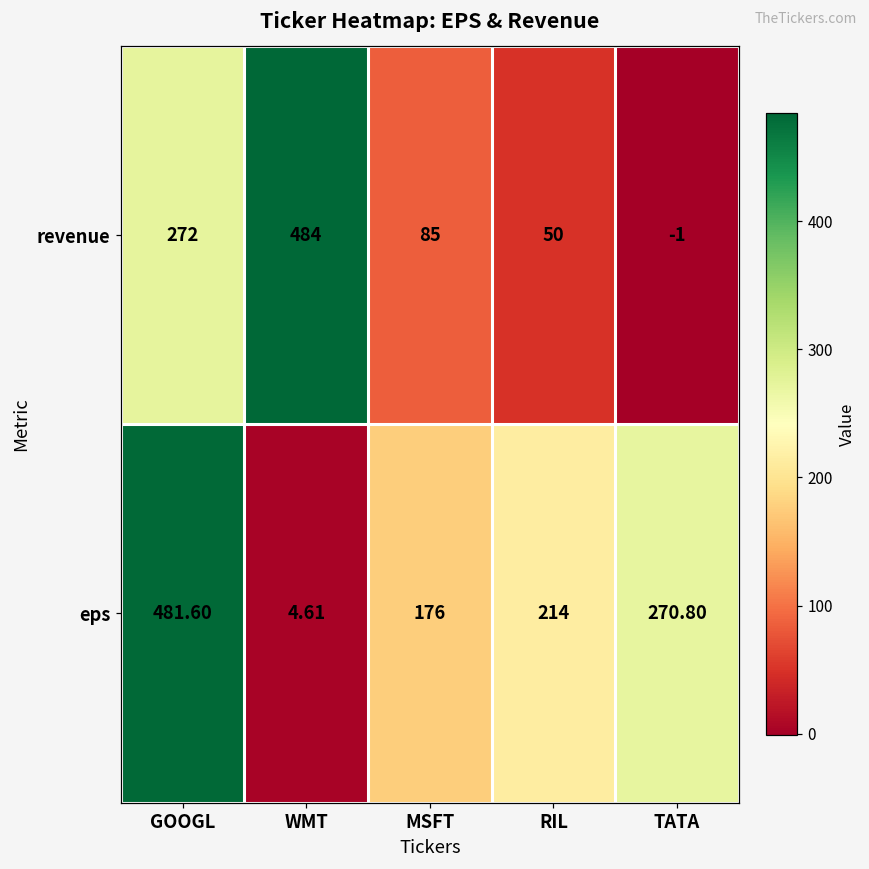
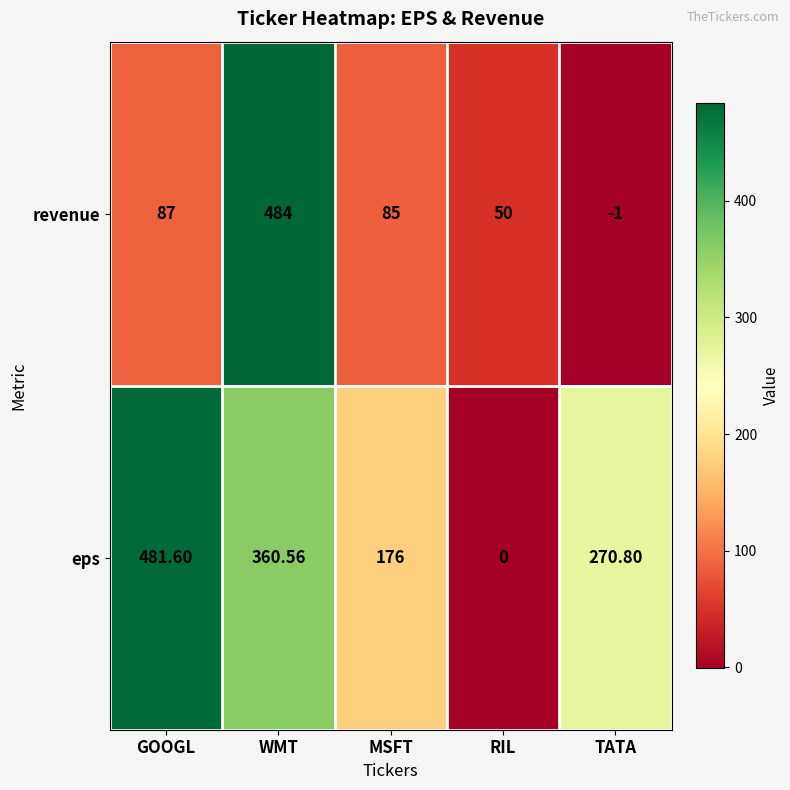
revenue, GOOGL: 272 -> 87
eps, WMT: 4.61 -> 360.56
eps, RIL: 214 -> 0
